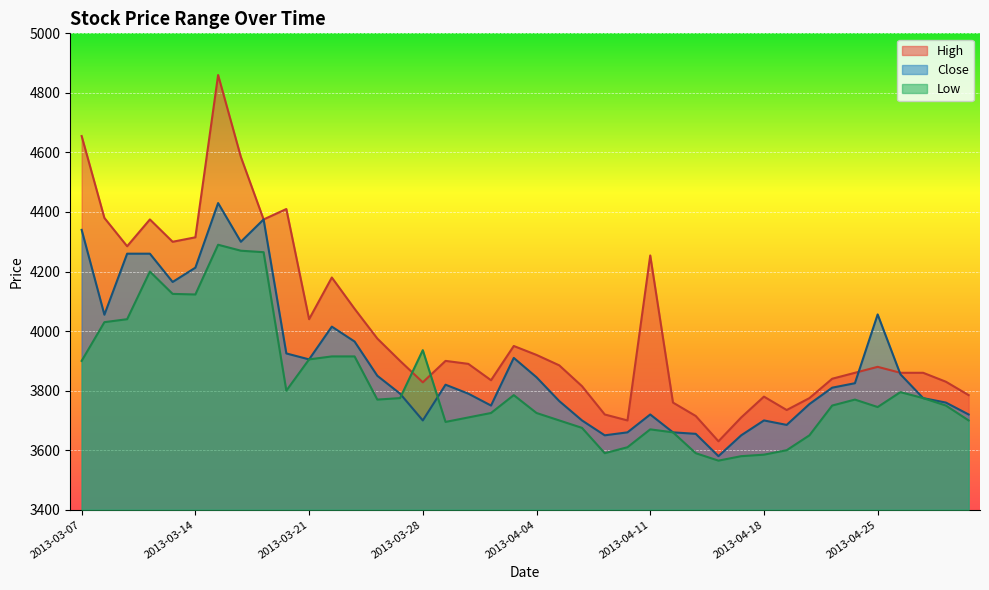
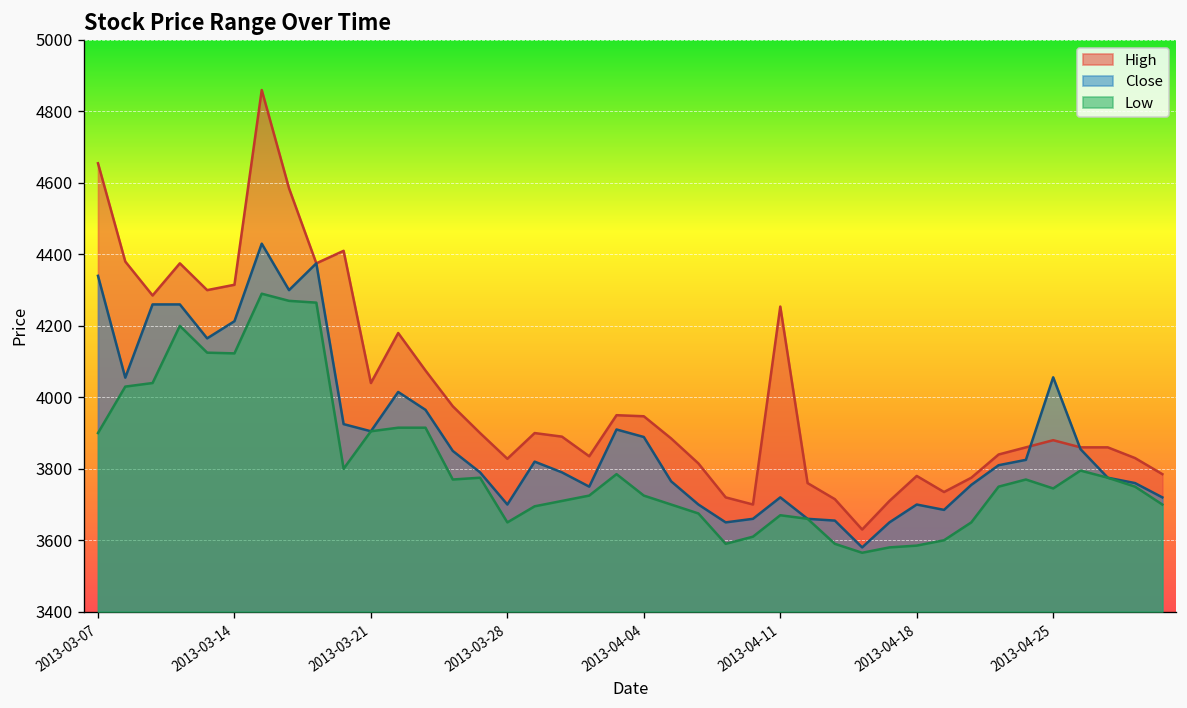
Low, 2013-03-28: 3940 -> 3650
High, 2013-04-04: 3920 -> 3950
Close, 2013-04-04: 3850 -> 3890
